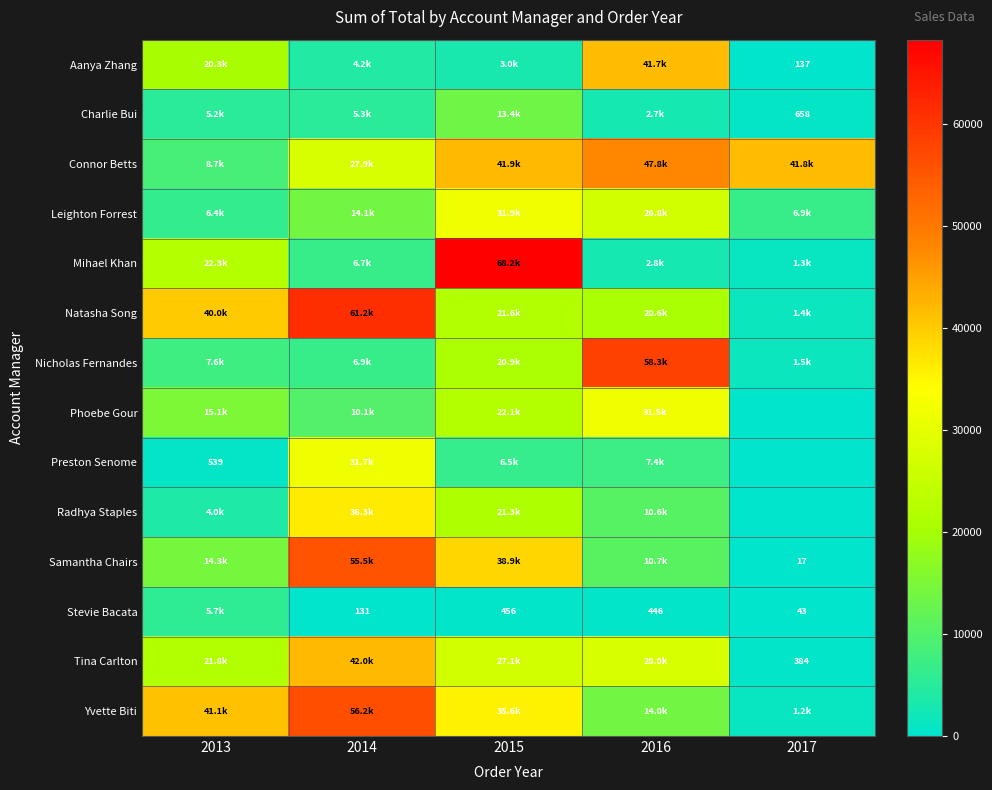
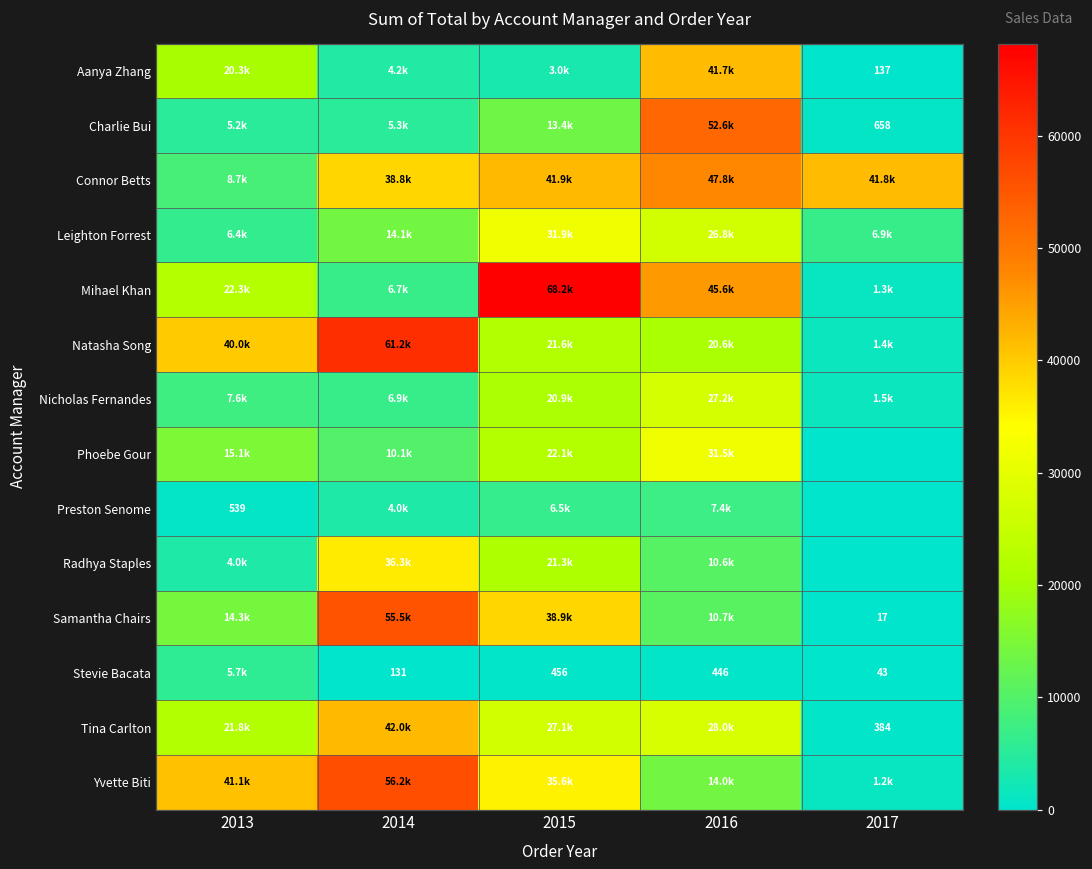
Charlie Bui, 2016: 2.7k -> 52.6k
Connor Betts, 2014: 27.9k -> 38.8k
Mihael Khan, 2016: 2.8k -> 45.6k
Nicholas Fernandes, 2016: 58.3k -> 27.2k
Preston Senome, 2014: 31.7k -> 4.0k
